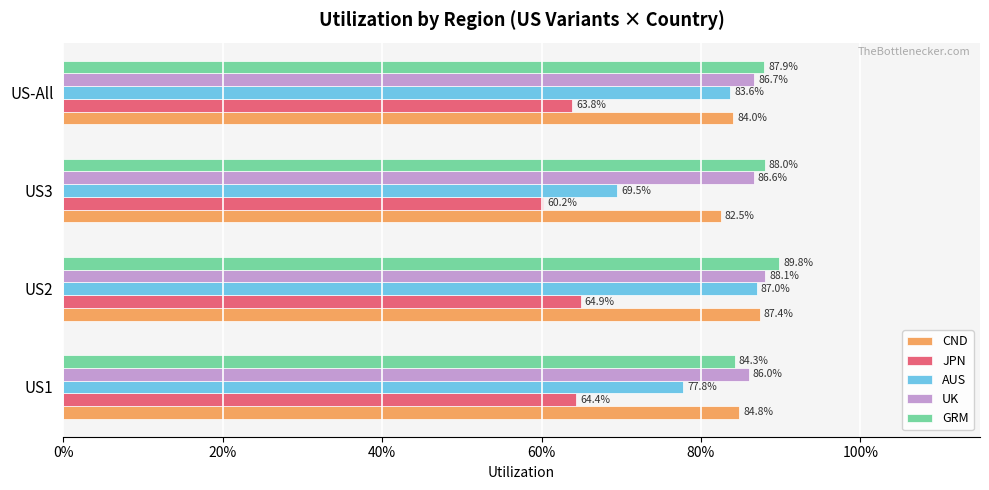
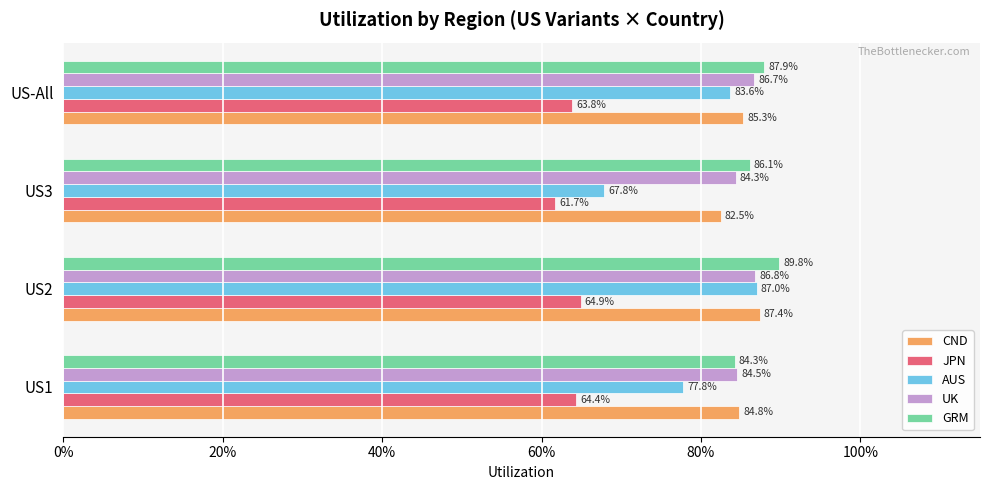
CND, US-All: 84.0% -> 85.3%
GRM, US3: 88.0% -> 86.1%
UK, US3: 86.6% -> 84.3%
AUS, US3: 69.5% -> 67.8%
JPN, US3: 60.2% -> 61.7%
UK, US2: 88.1% -> 86.8%
UK, US1: 86.0% -> 84.5%
